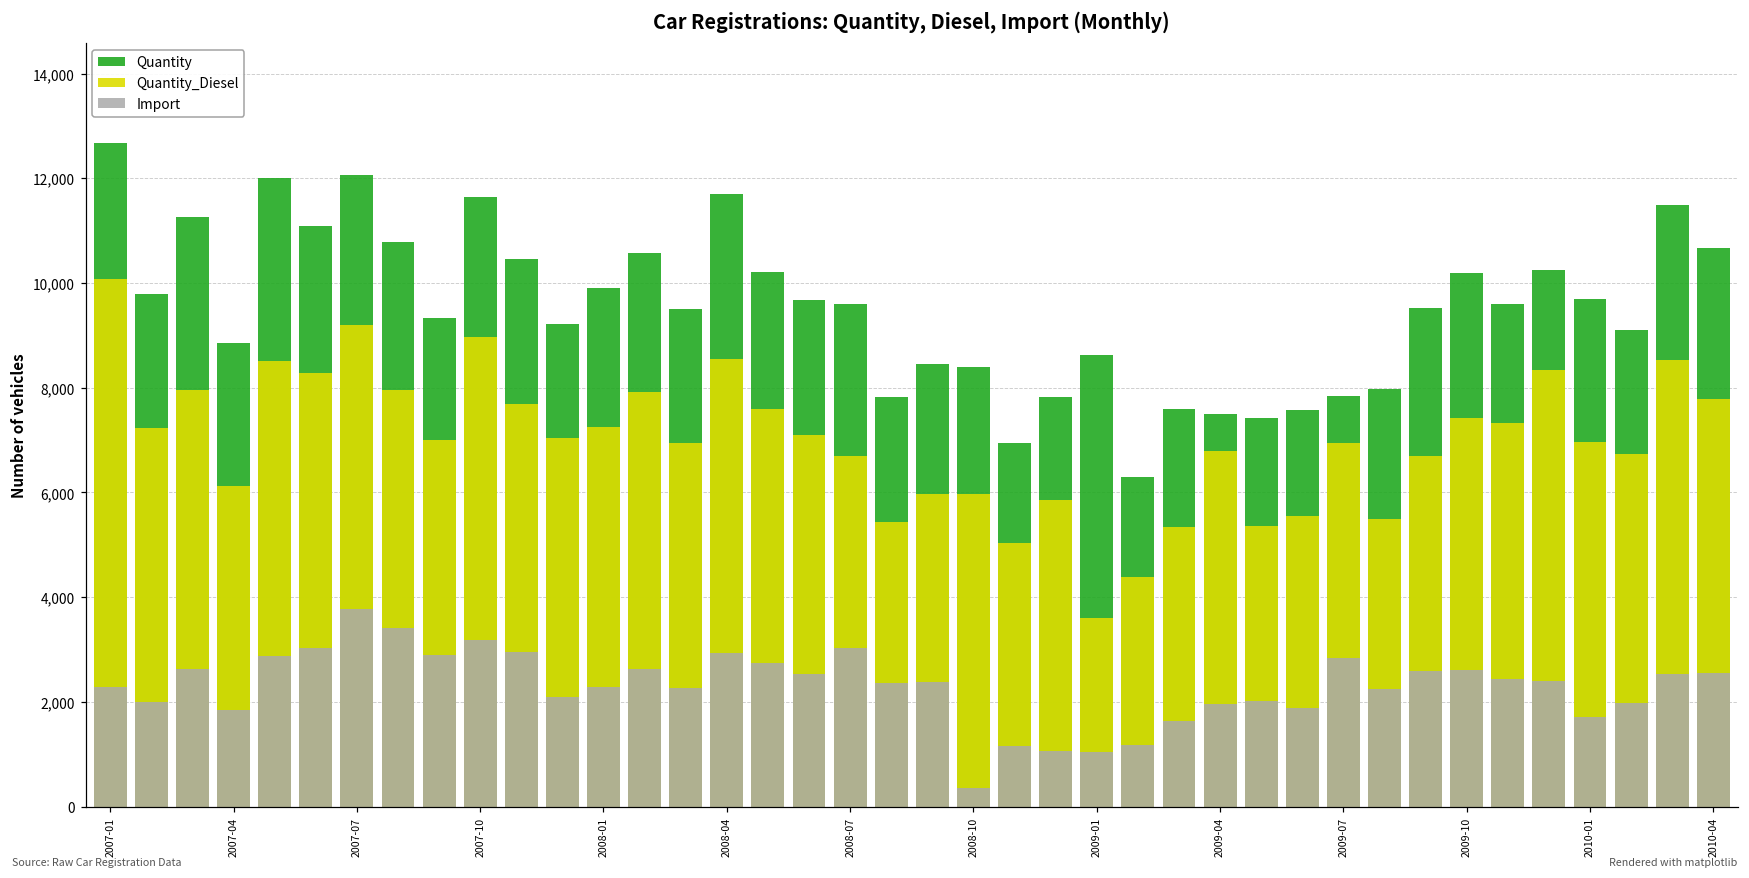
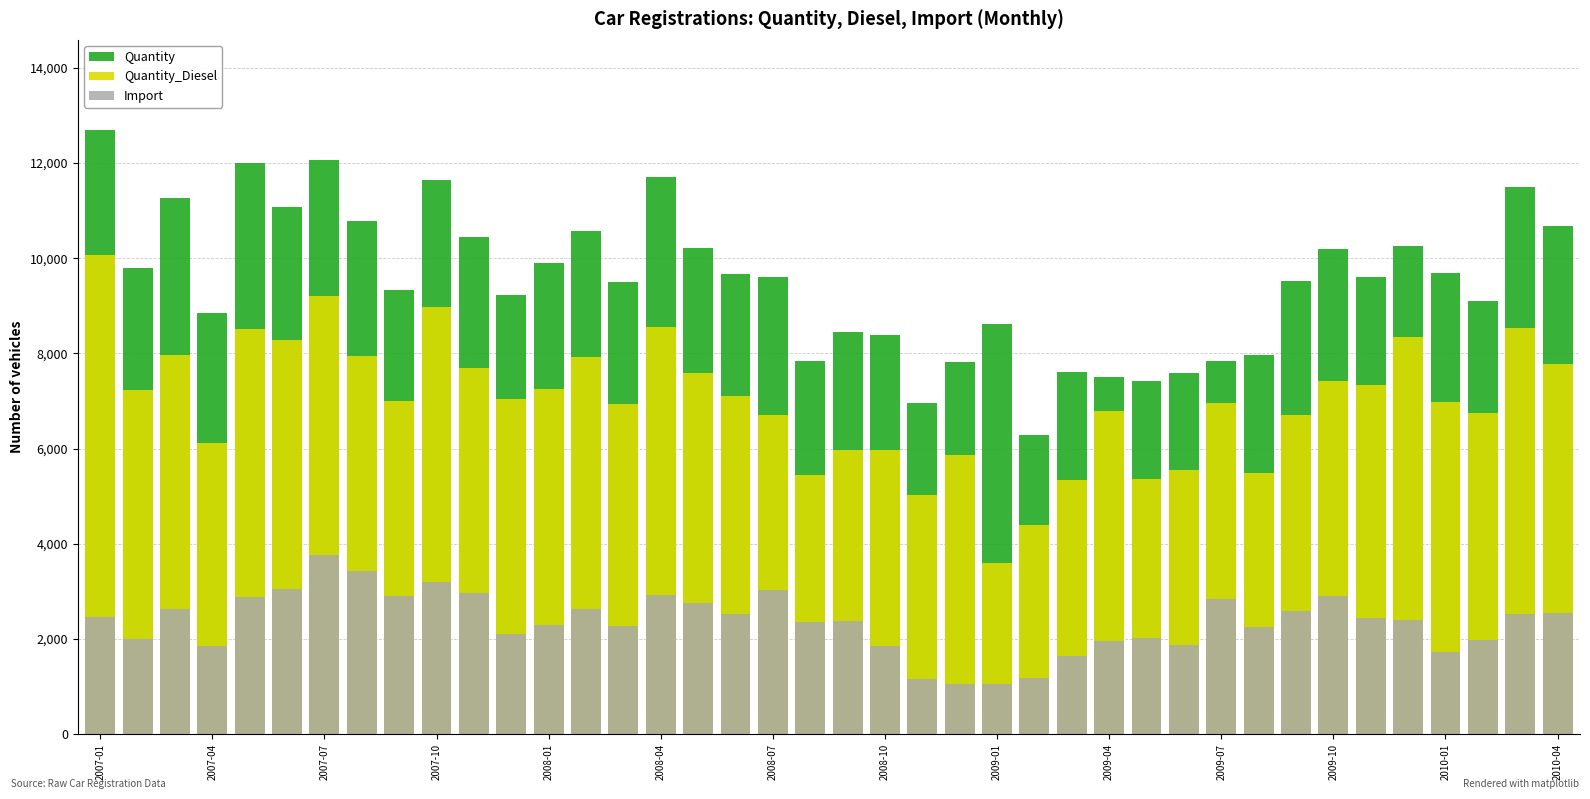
Import, 2007-01: 2,300 -> 2,400
Import, 2008-10: 400 -> 1,900
Import, 2009-10: 2,600 -> 2,900
